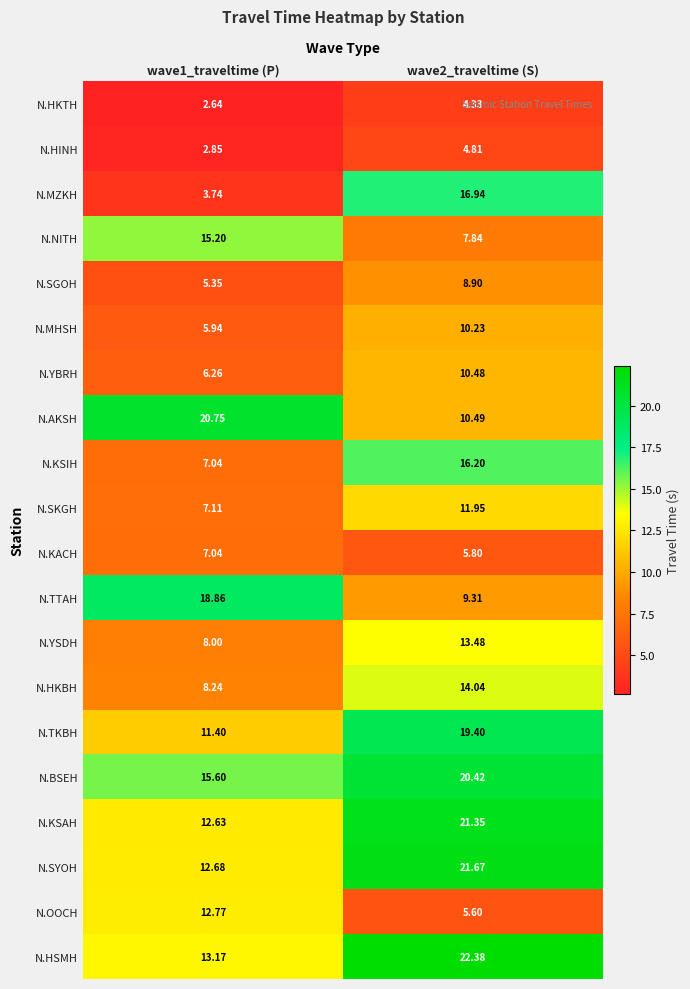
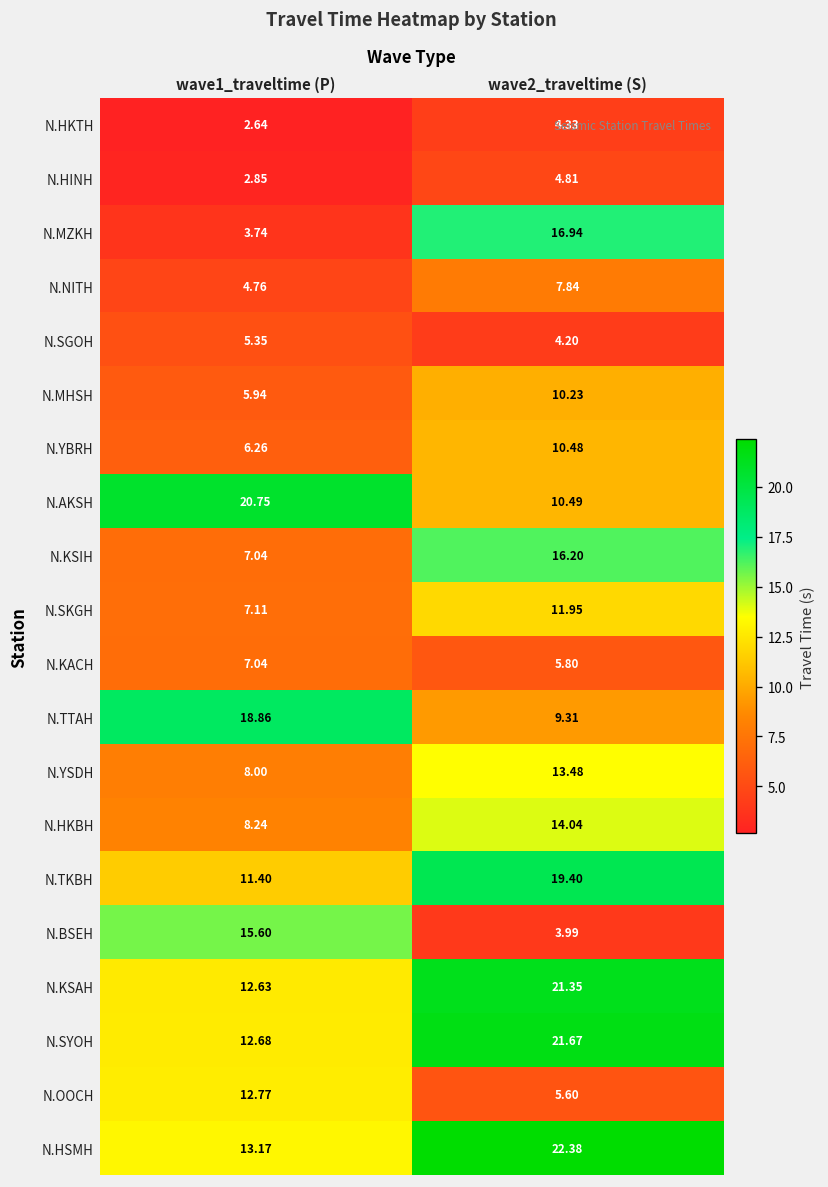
N.NITH, wave1_traveltime (P): 15.20 -> 4.76
N.SGOH, wave2_traveltime (S): 8.90 -> 4.20
N.BSEH, wave2_traveltime (S): 20.42 -> 3.99
